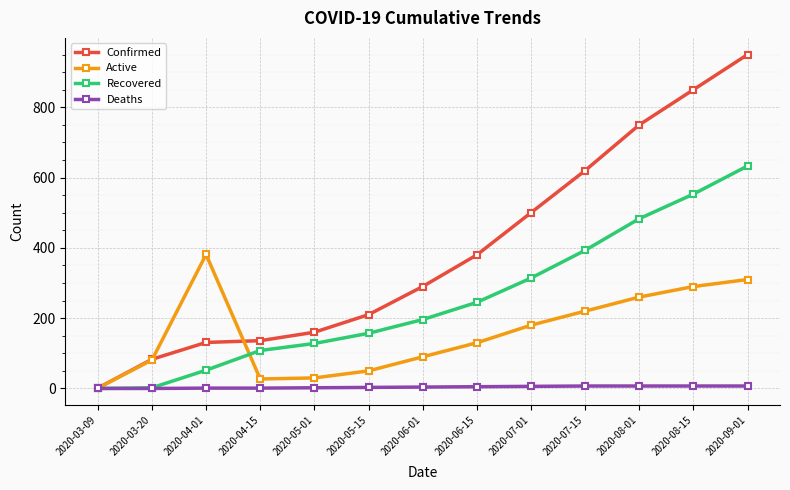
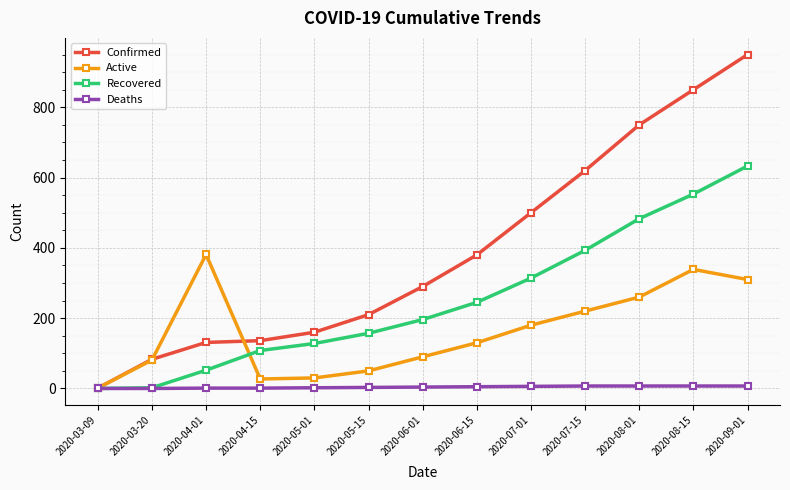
Active, 2020-08-15: 290 -> 340
